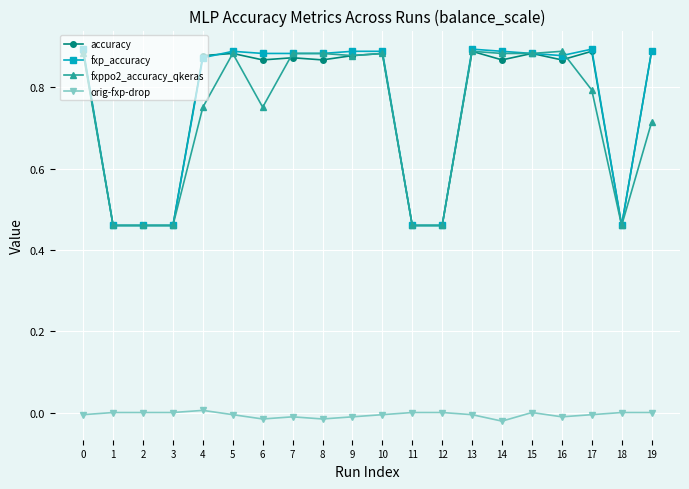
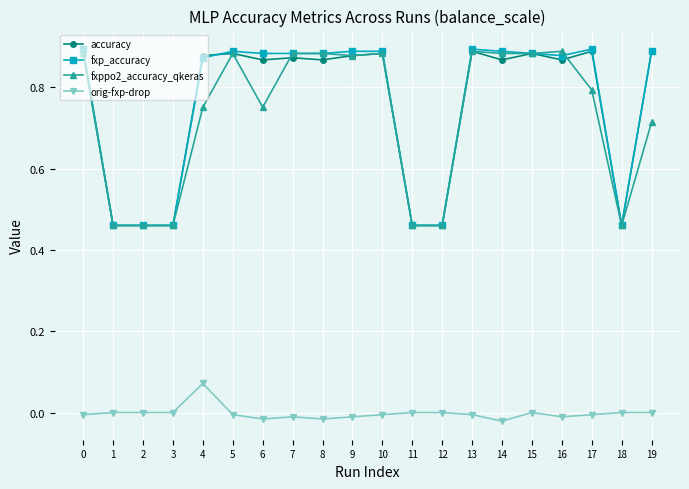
orig-fxp-drop, 4: 0.01 -> 0.07
